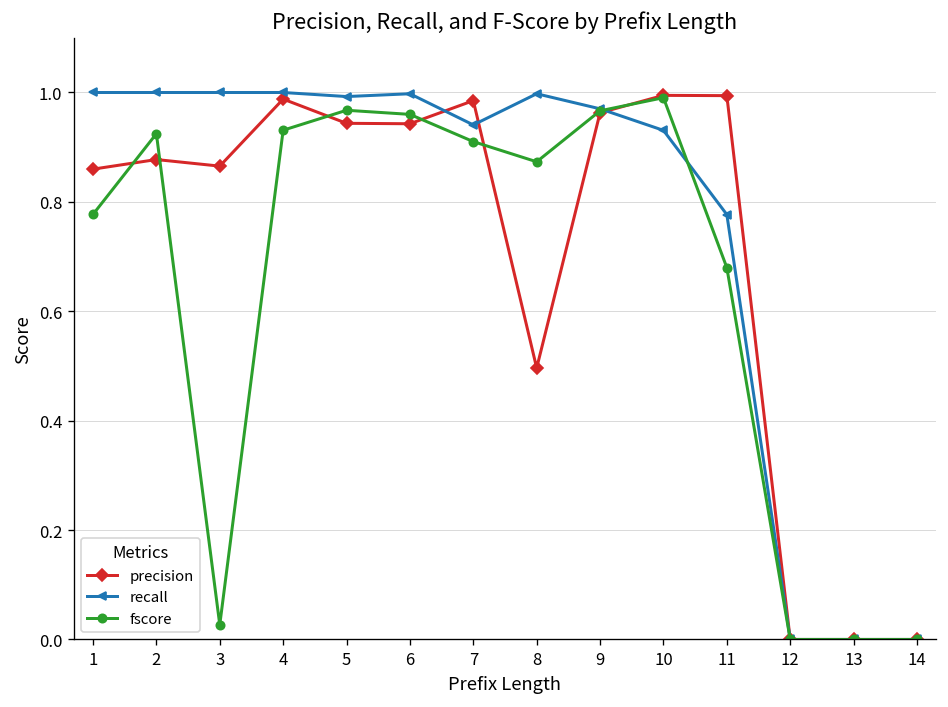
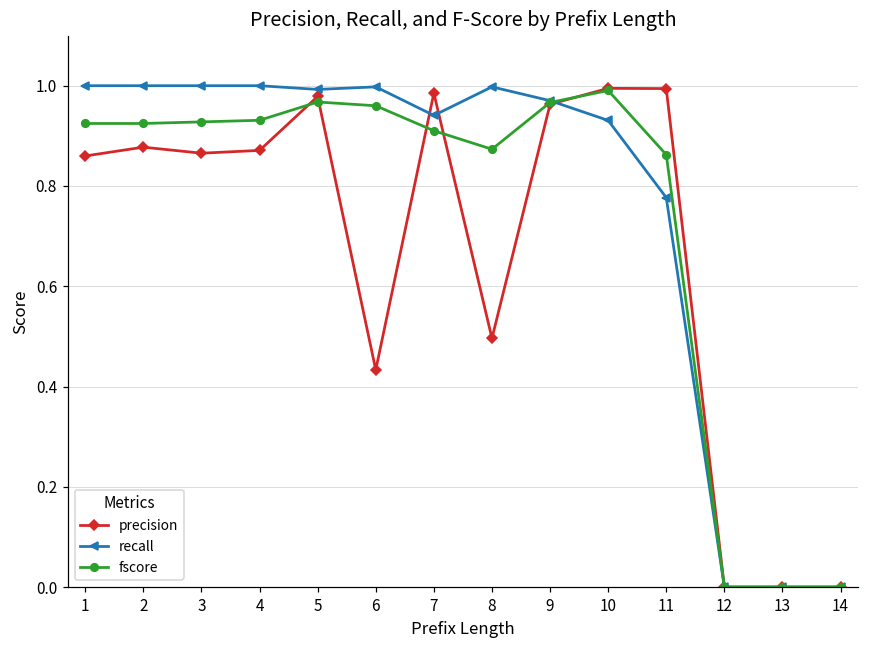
fscore, 1: 0.78 -> 0.92
fscore, 3: 0.03 -> 0.93
precision, 4: 0.99 -> 0.87
precision, 5: 0.94 -> 0.98
precision, 6: 0.94 -> 0.43
fscore, 11: 0.68 -> 0.86
